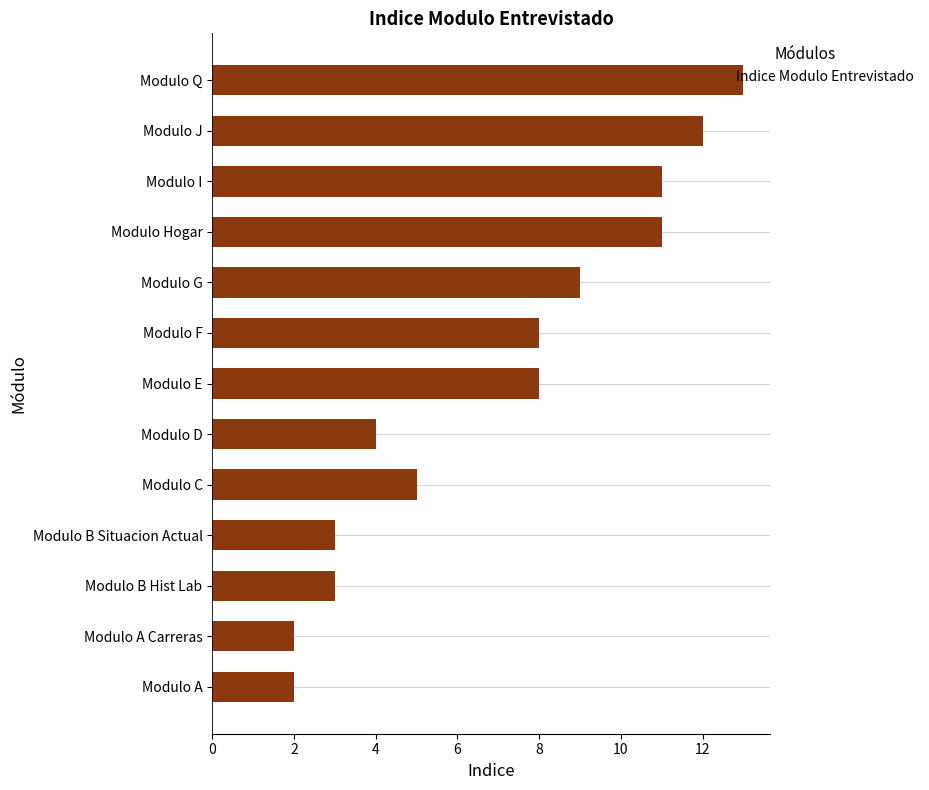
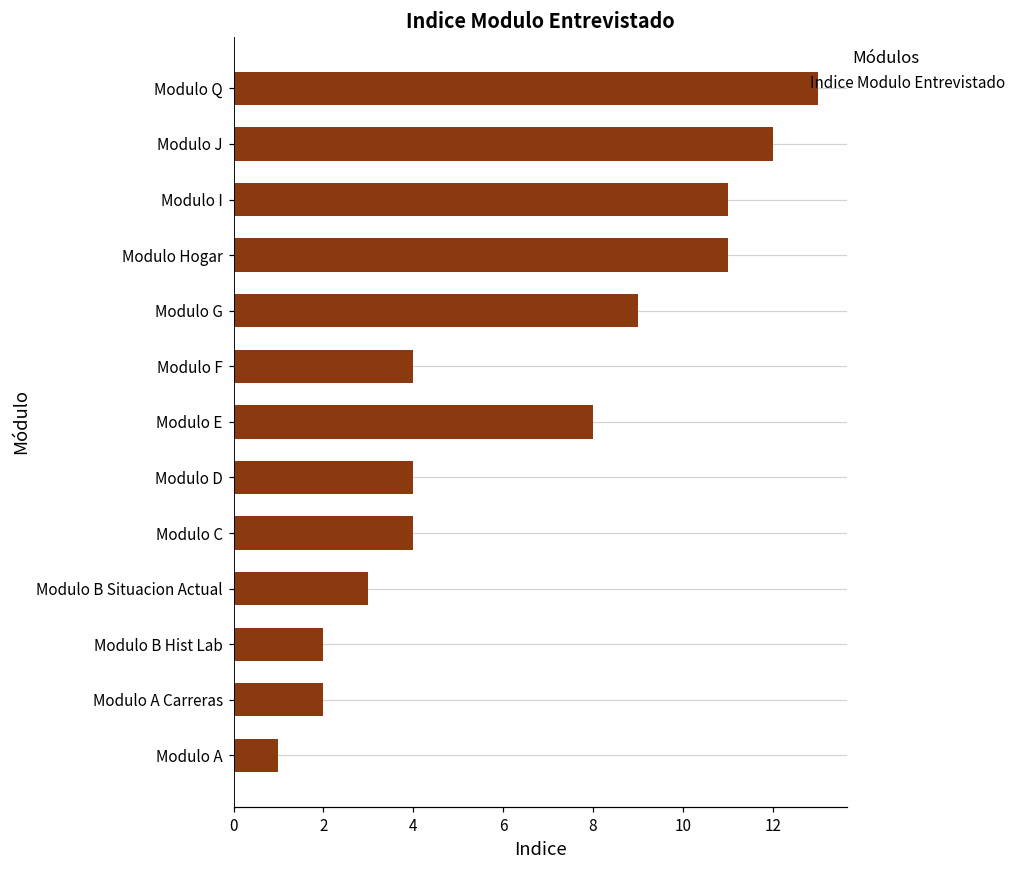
Modulo F: 8 -> 4
Modulo C: 5 -> 4
Modulo B Hist Lab: 3 -> 2
Modulo A: 2 -> 1
